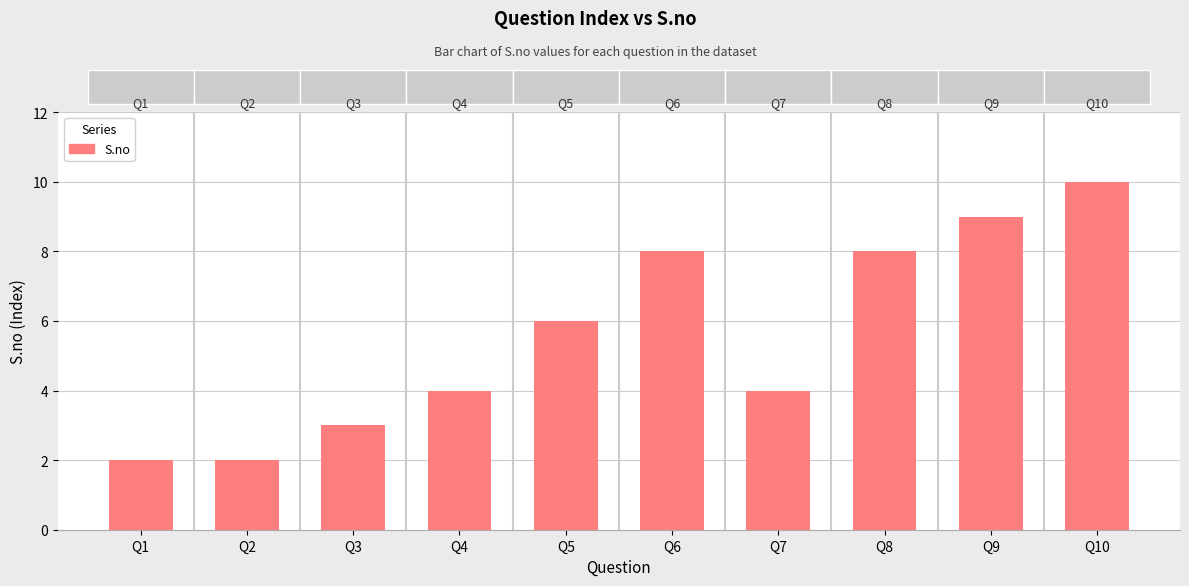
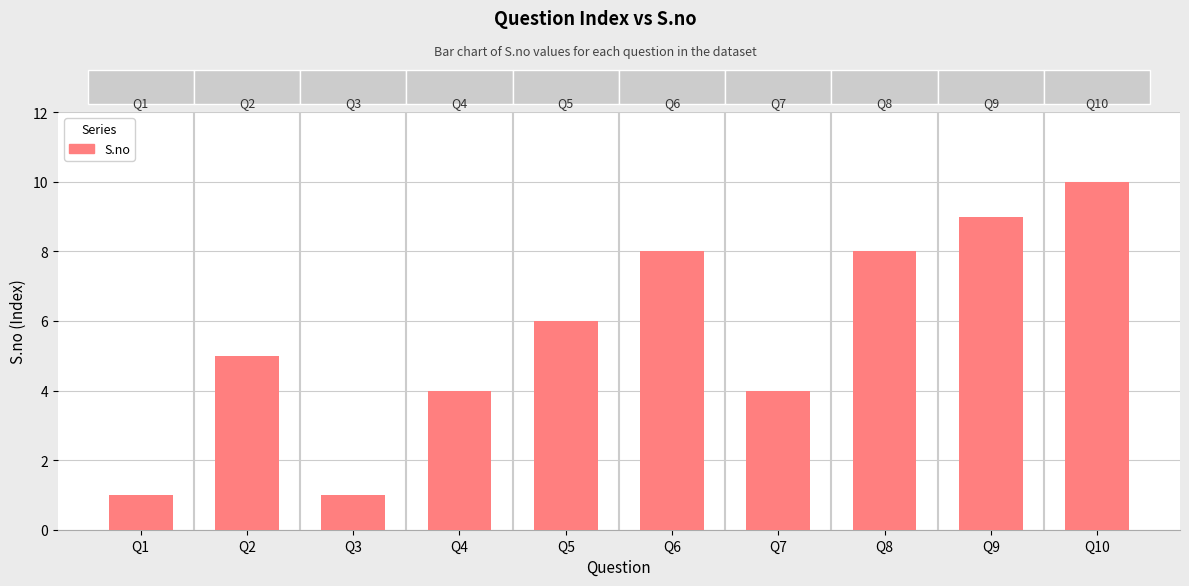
Q1: 2 -> 1
Q2: 2 -> 5
Q3: 3 -> 1
